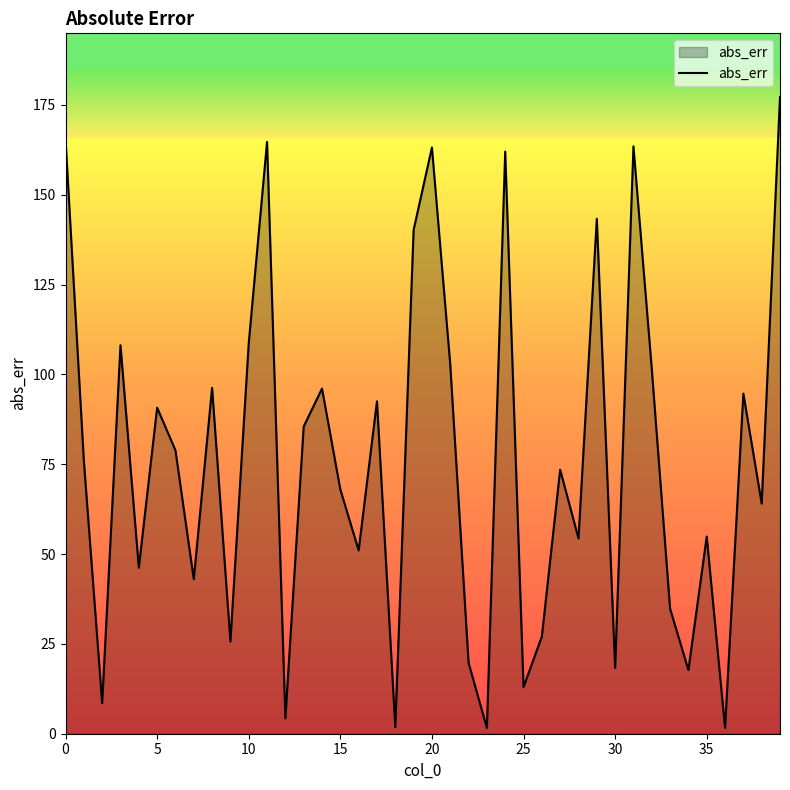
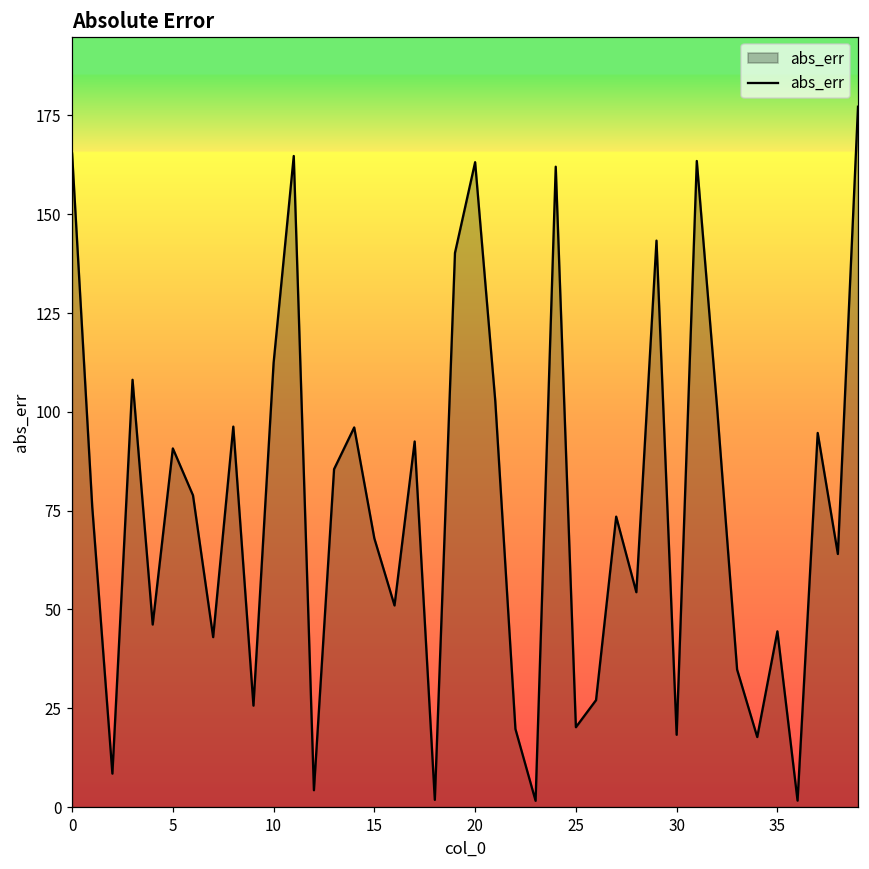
10: 109 -> 112
25: 13 -> 20
35: 55 -> 44
